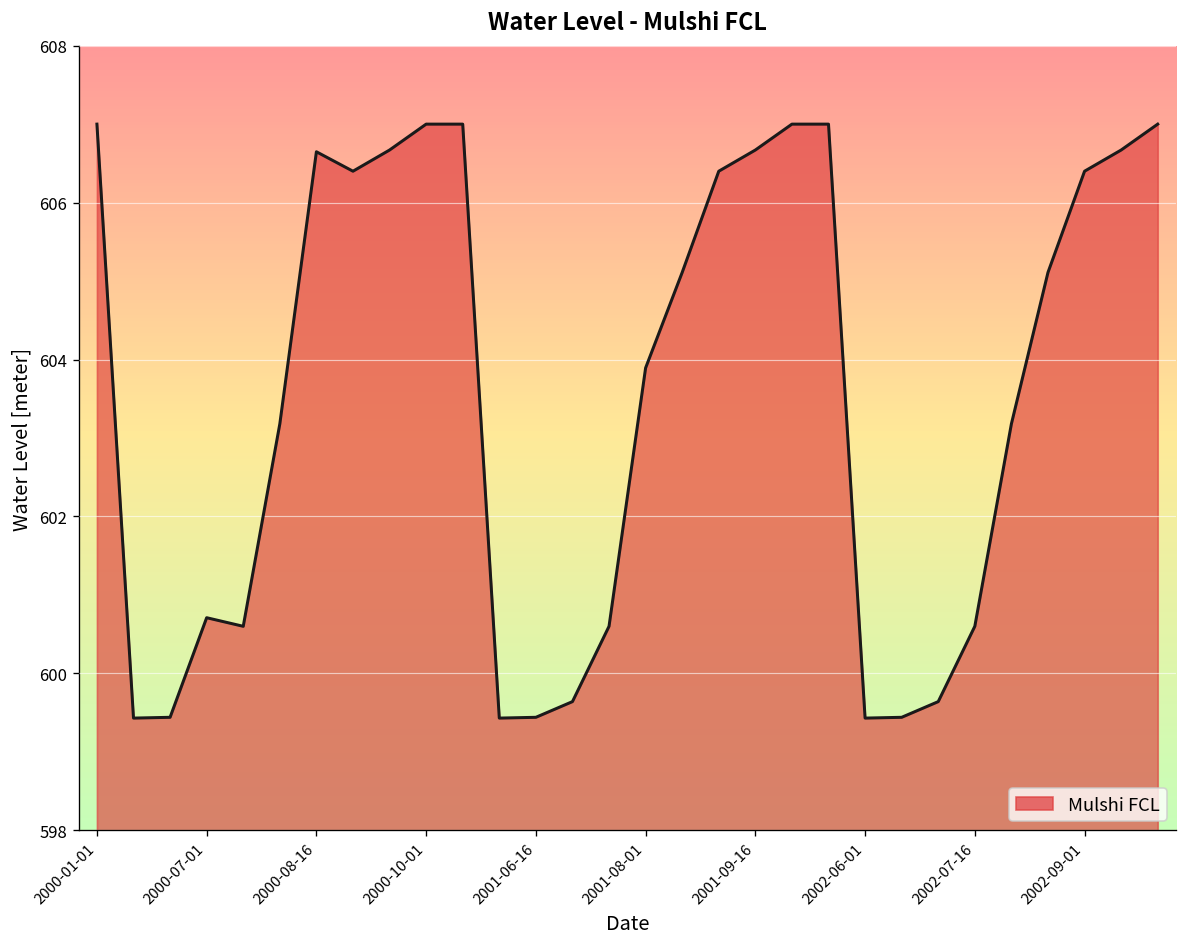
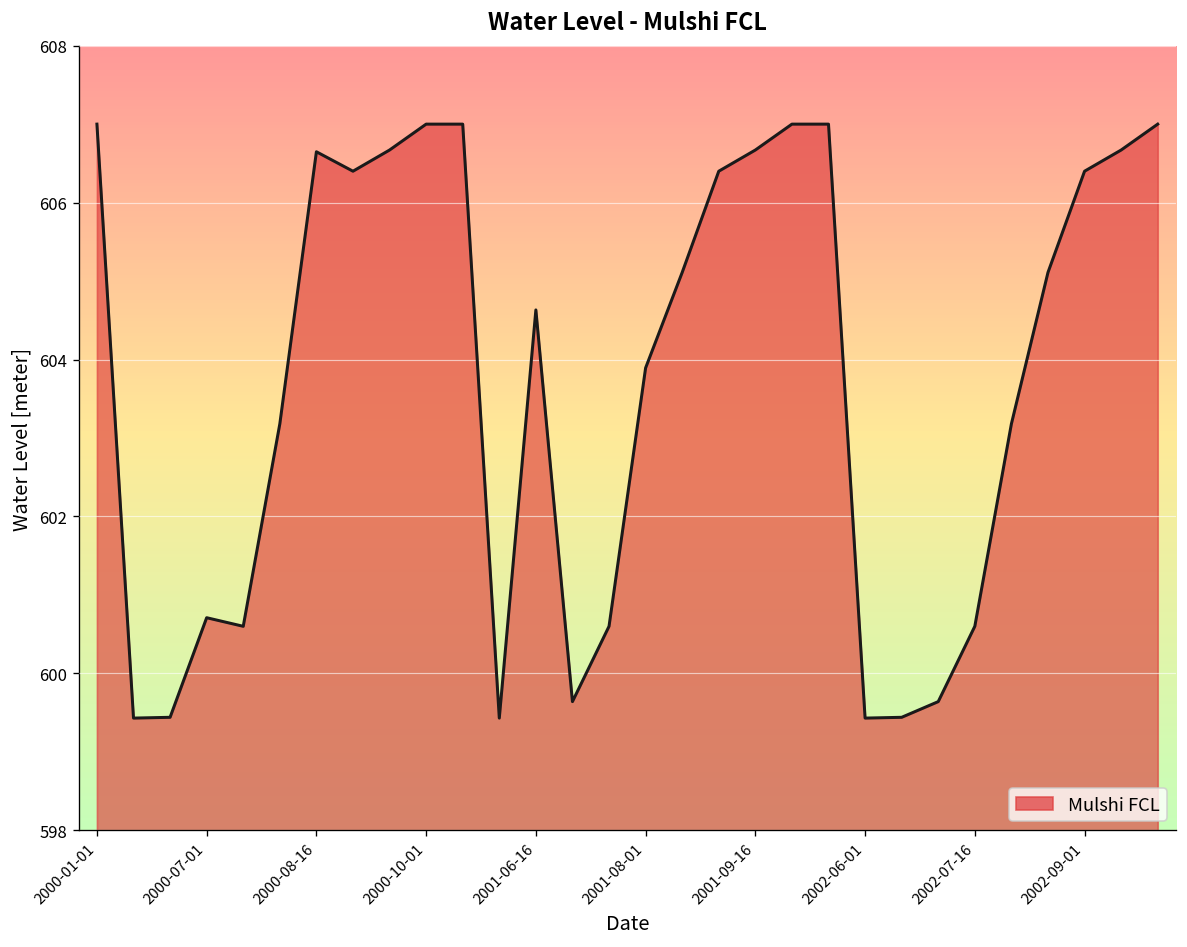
2001-06-16: 599.4 -> 604.6
